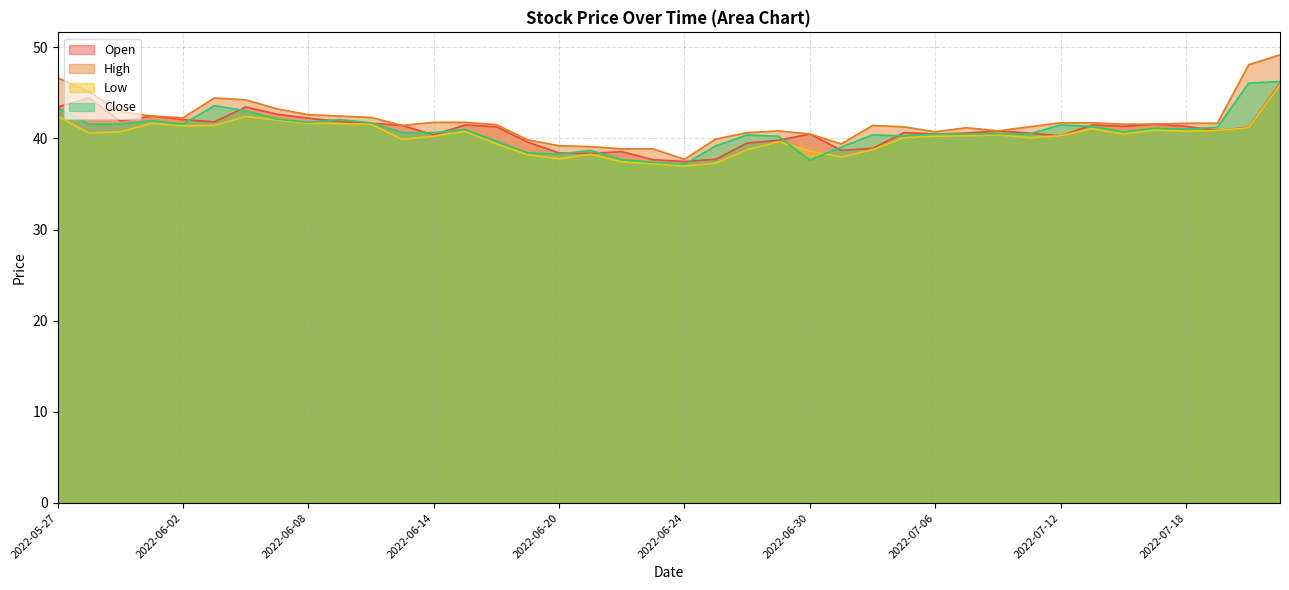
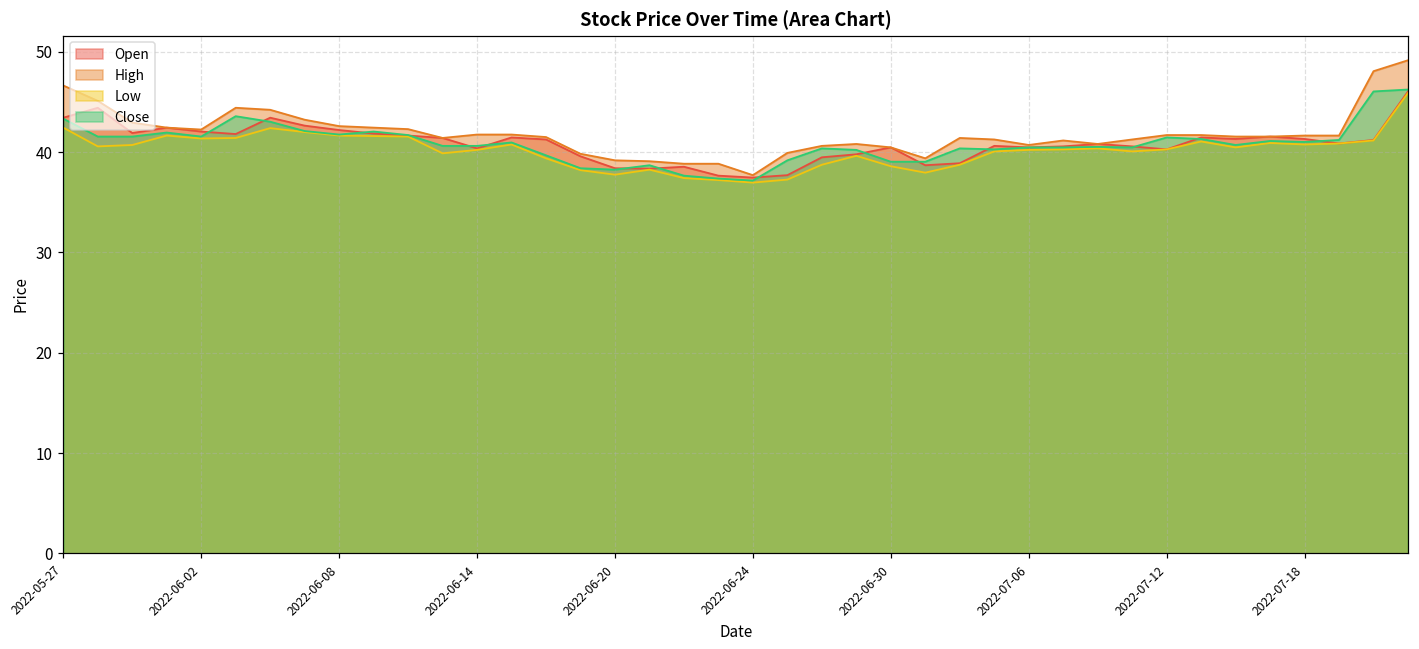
Close, 2022-06-30: 38 -> 39
